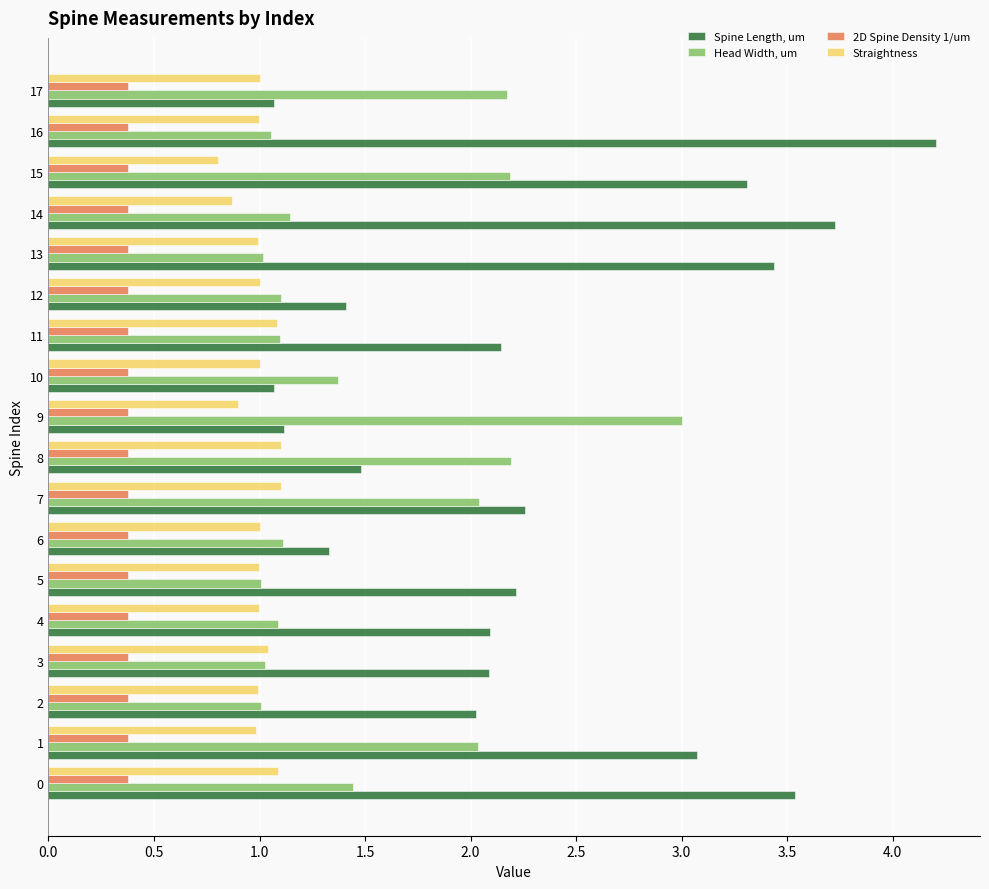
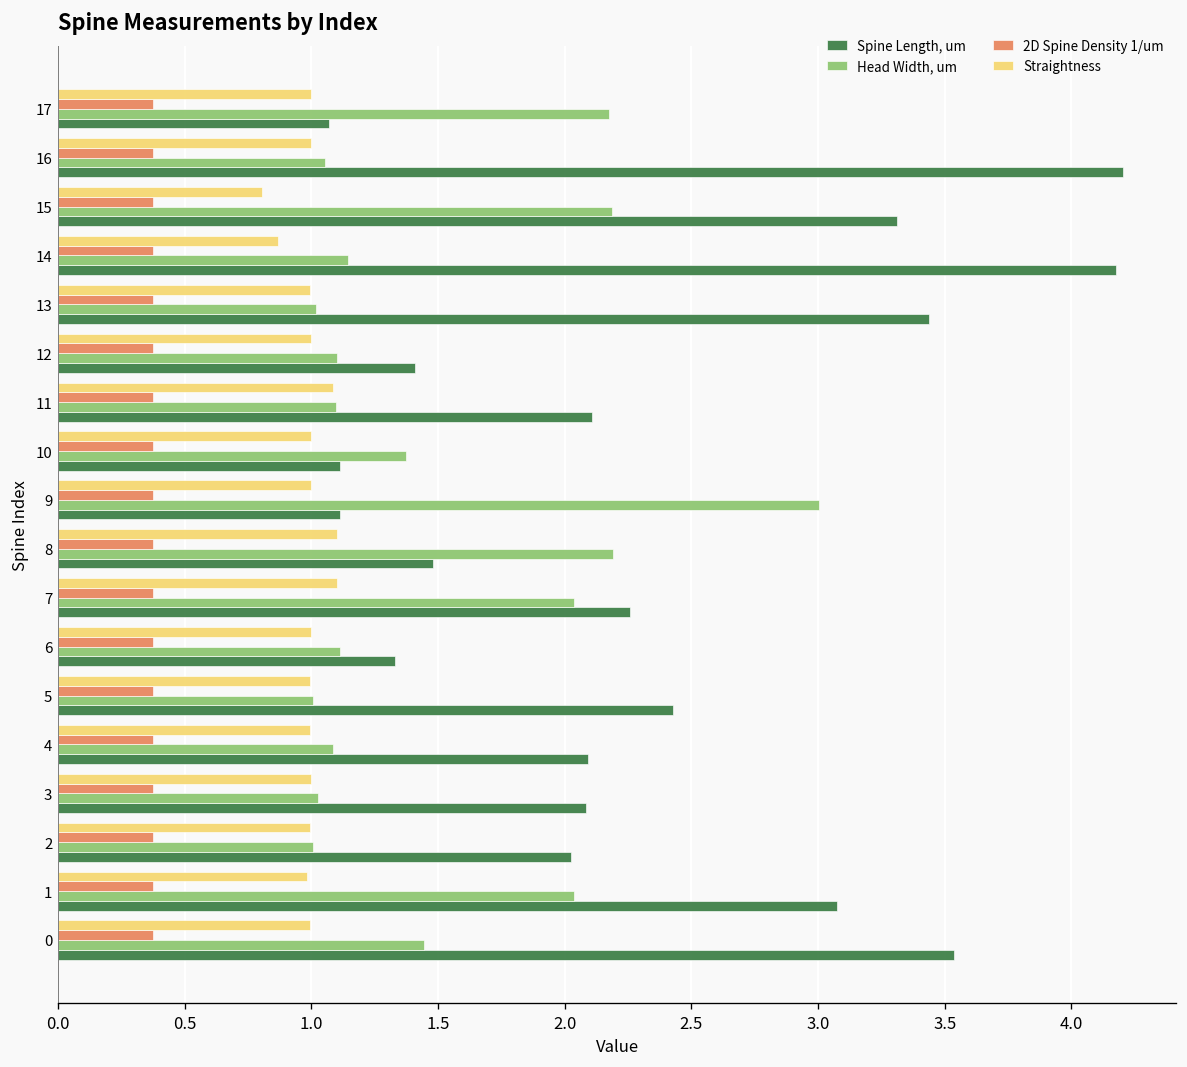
Spine Length, um, 14: 3.73 -> 4.18
Spine Length, um, 11: 2.15 -> 2.11
Spine Length, um, 10: 1.07 -> 1.11
Straightness, 9: 0.9 -> 1.0
Spine Length, um, 5: 2.21 -> 2.43
Straightness, 3: 1.04 -> 1.00
Straightness, 0: 1.09 -> 0.99
